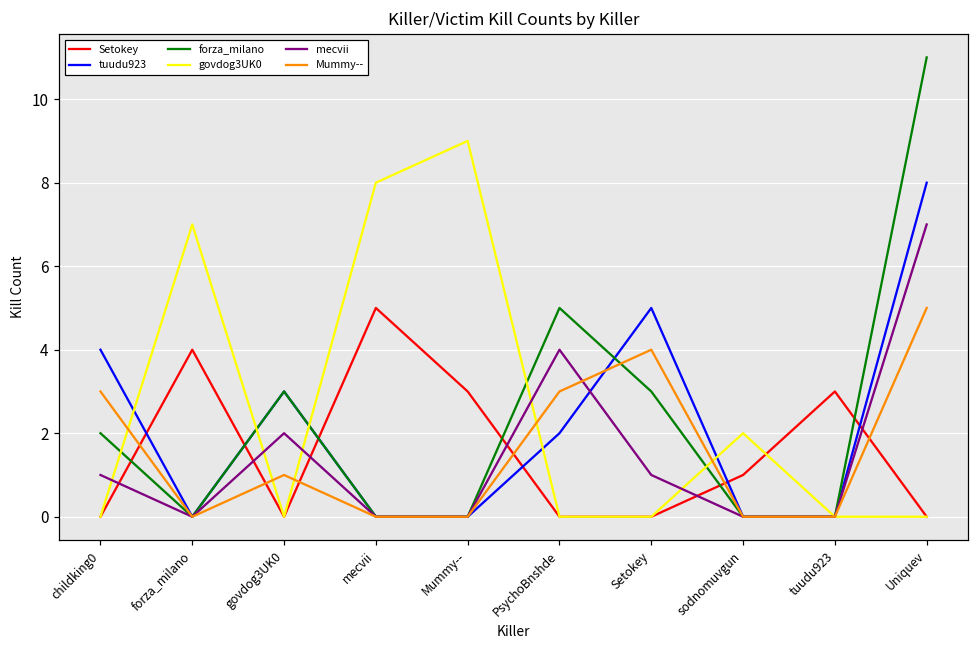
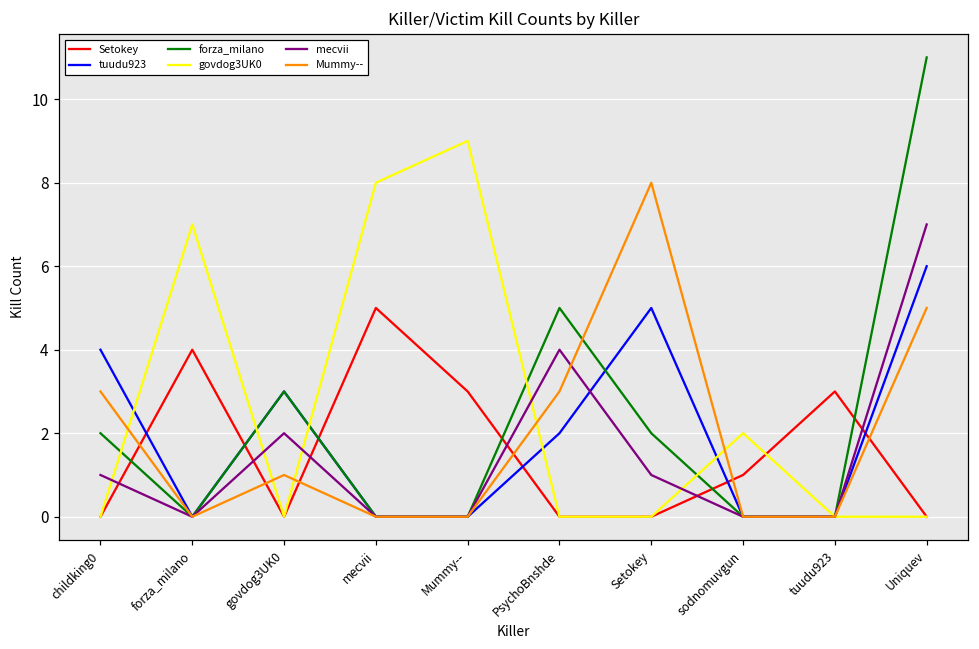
forza_milano, Setokey: 3 -> 2
Mummy--, Setokey: 4 -> 8
tuudu923, Uniquev: 8 -> 6
